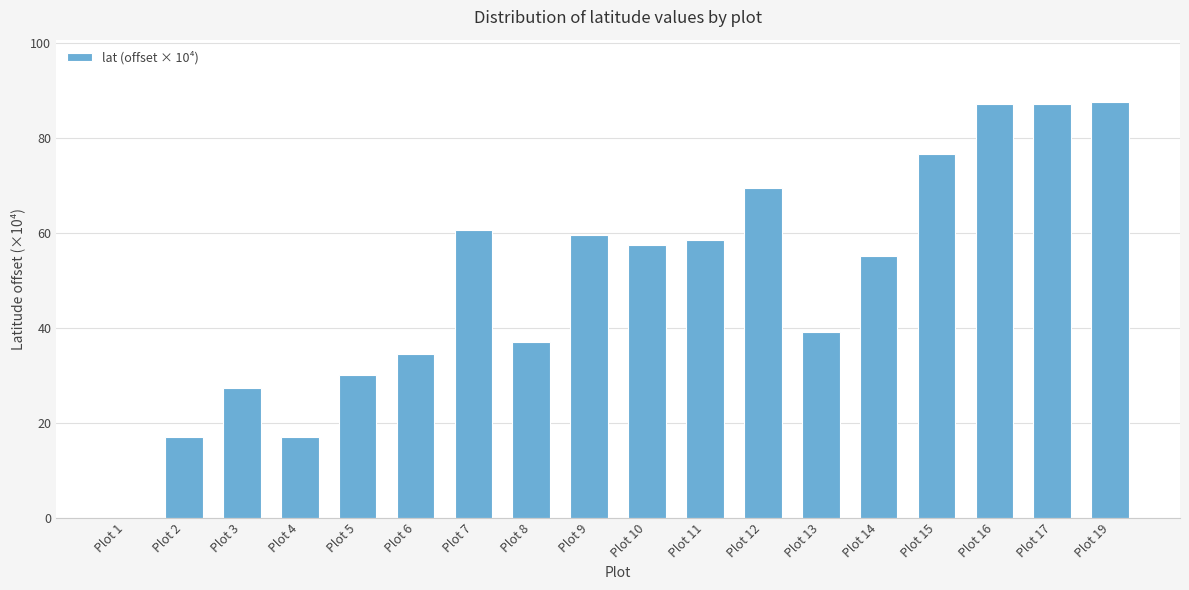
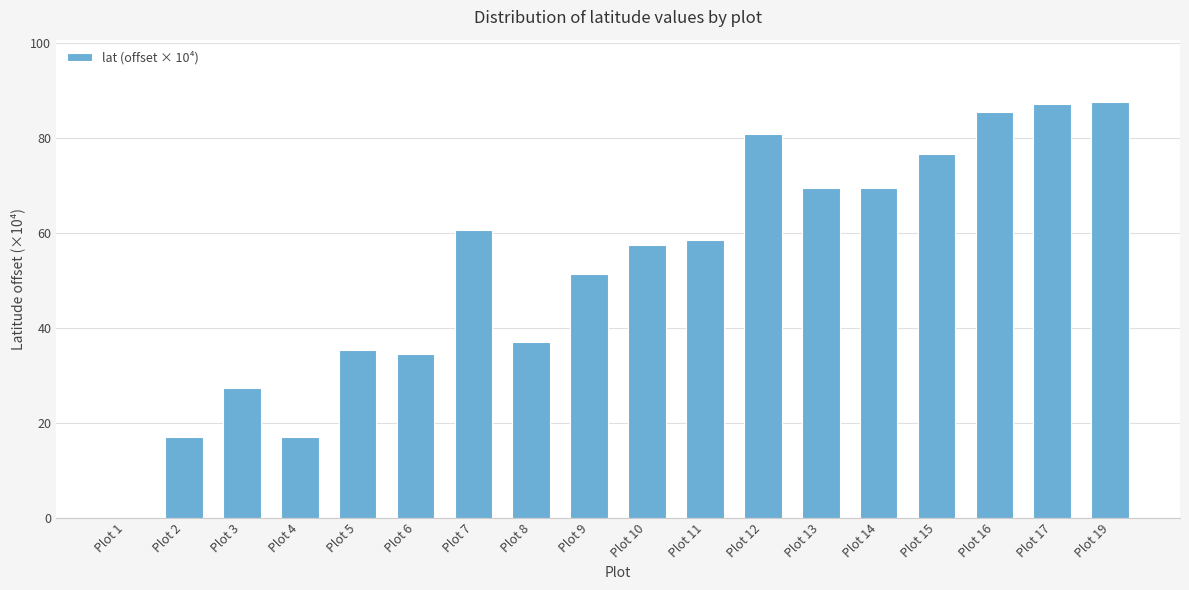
Plot 5: 30 -> 35
Plot 9: 60 -> 51
Plot 12: 70 -> 81
Plot 13: 39 -> 70
Plot 14: 55 -> 70
Plot 16: 87 -> 86
